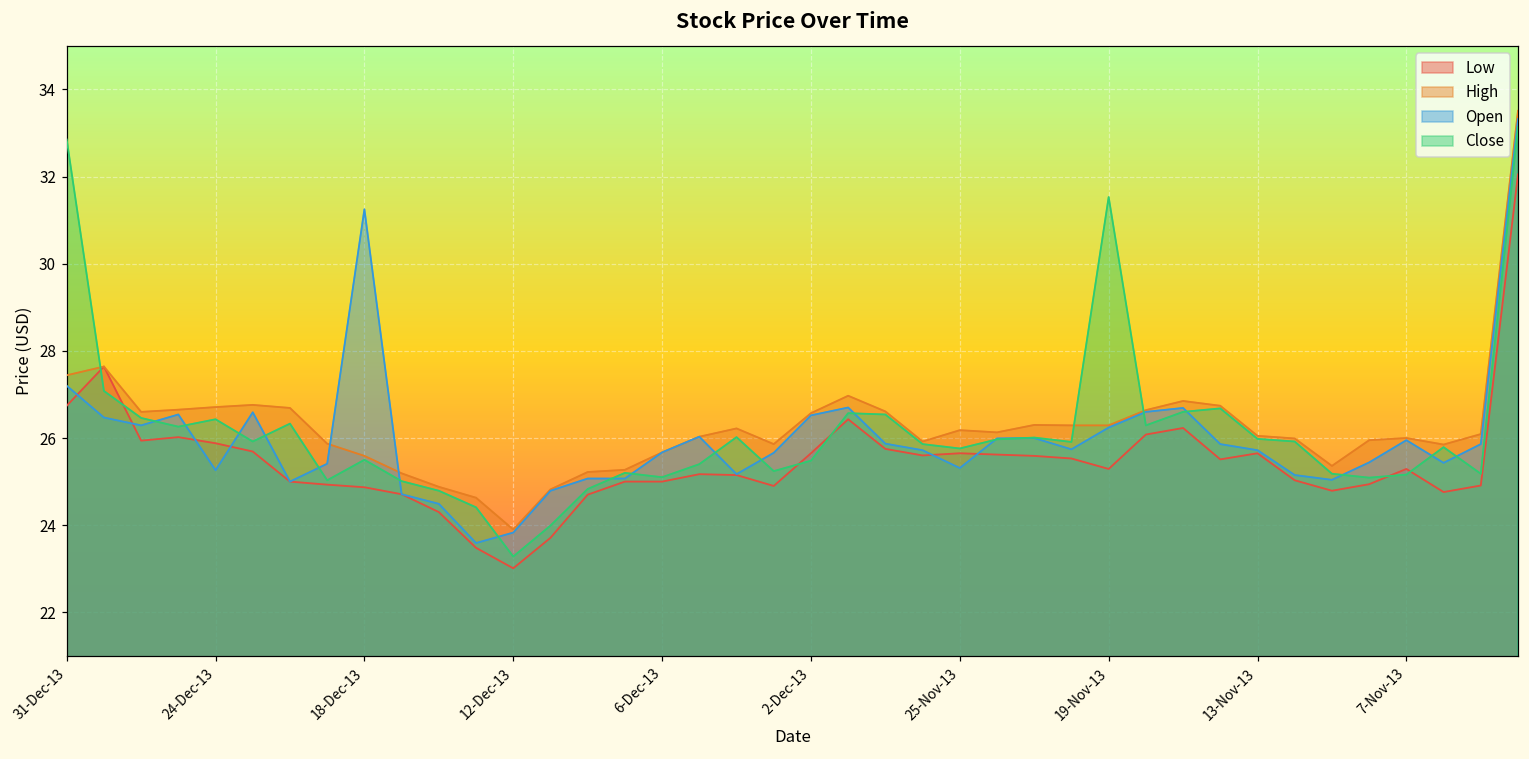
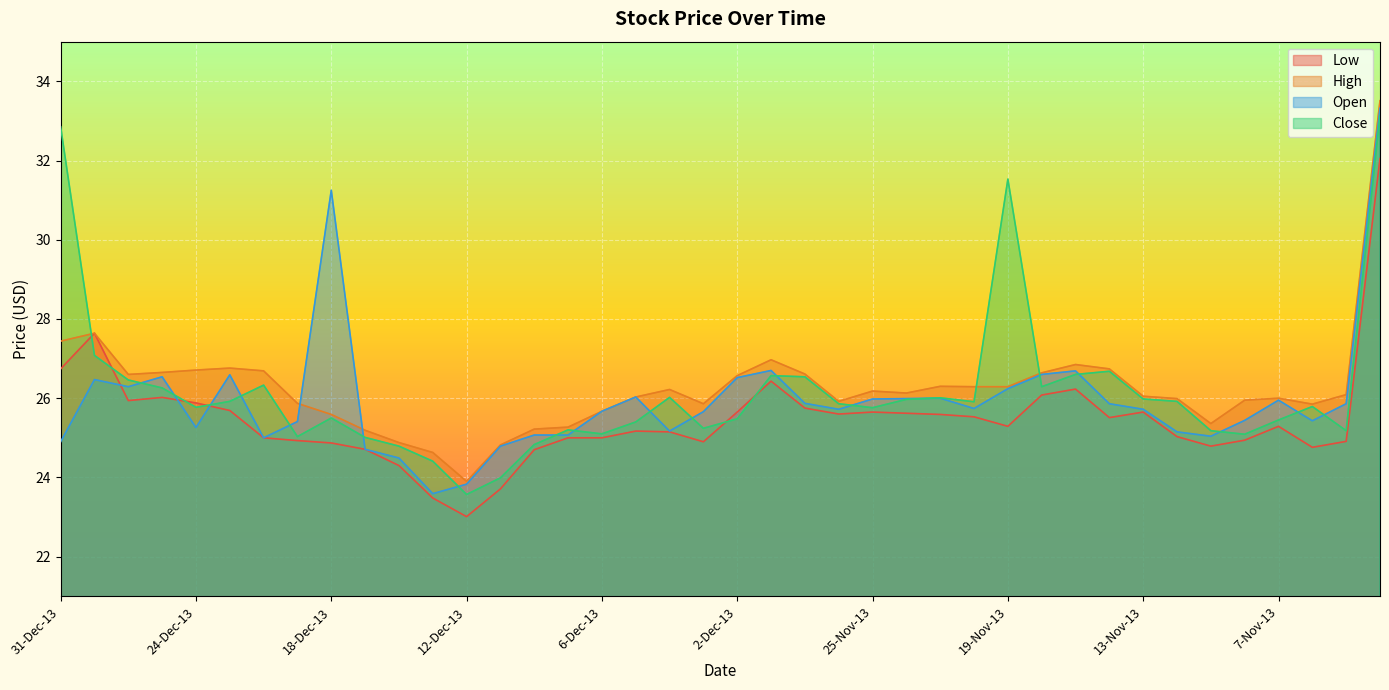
Open, 31-Dec-13: 27.2 -> 24.9
Close, 24-Dec-13: 26.4 -> 25.8
Close, 12-Dec-13: 23.3 -> 23.6
Open, 25-Nov-13: 25.3 -> 26.0
Close, 7-Nov-13: 25.2 -> 25.5
